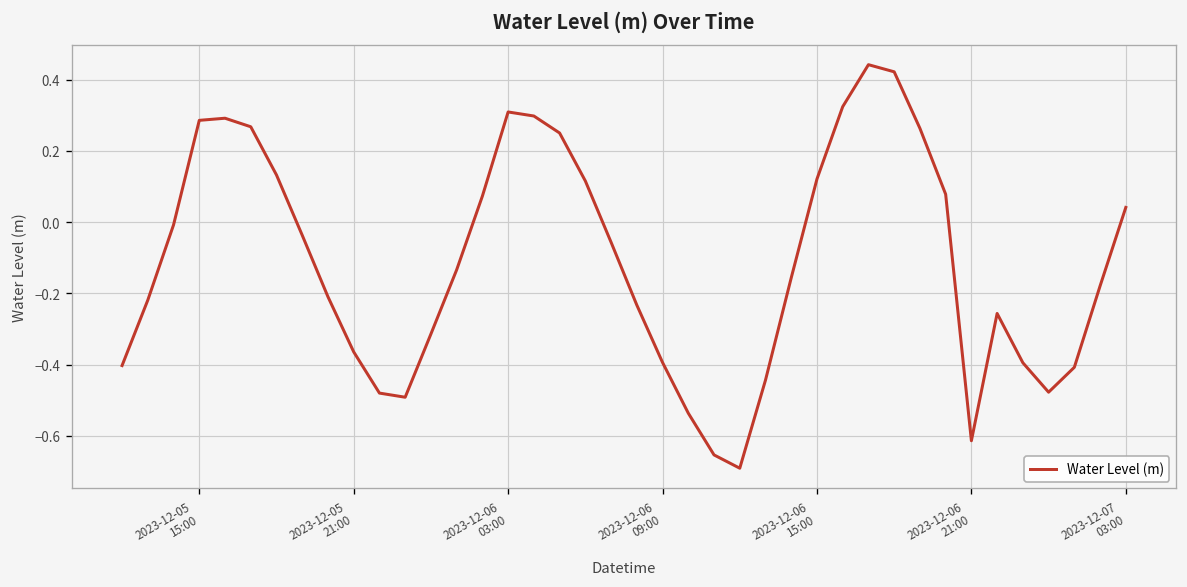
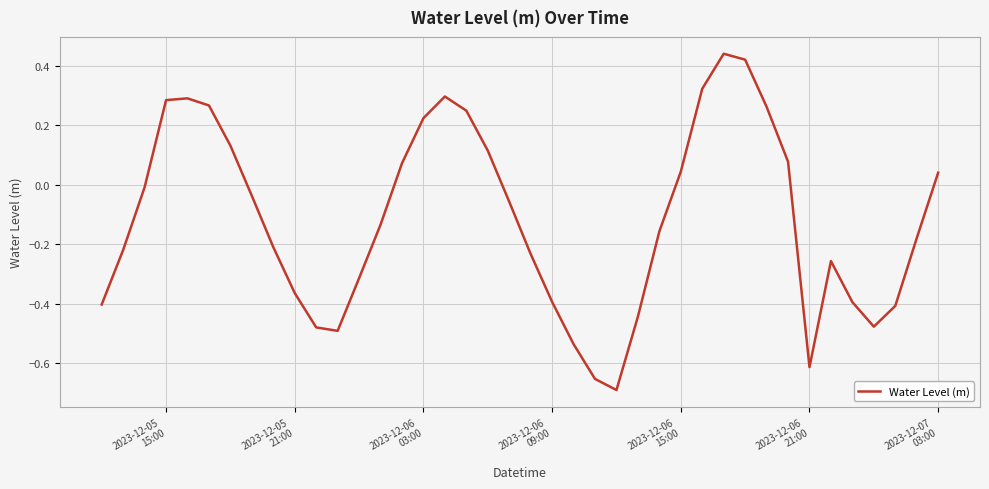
2023-12-06 03:00: 0.31 -> 0.22
2023-12-06 15:00: 0.12 -> 0.04
